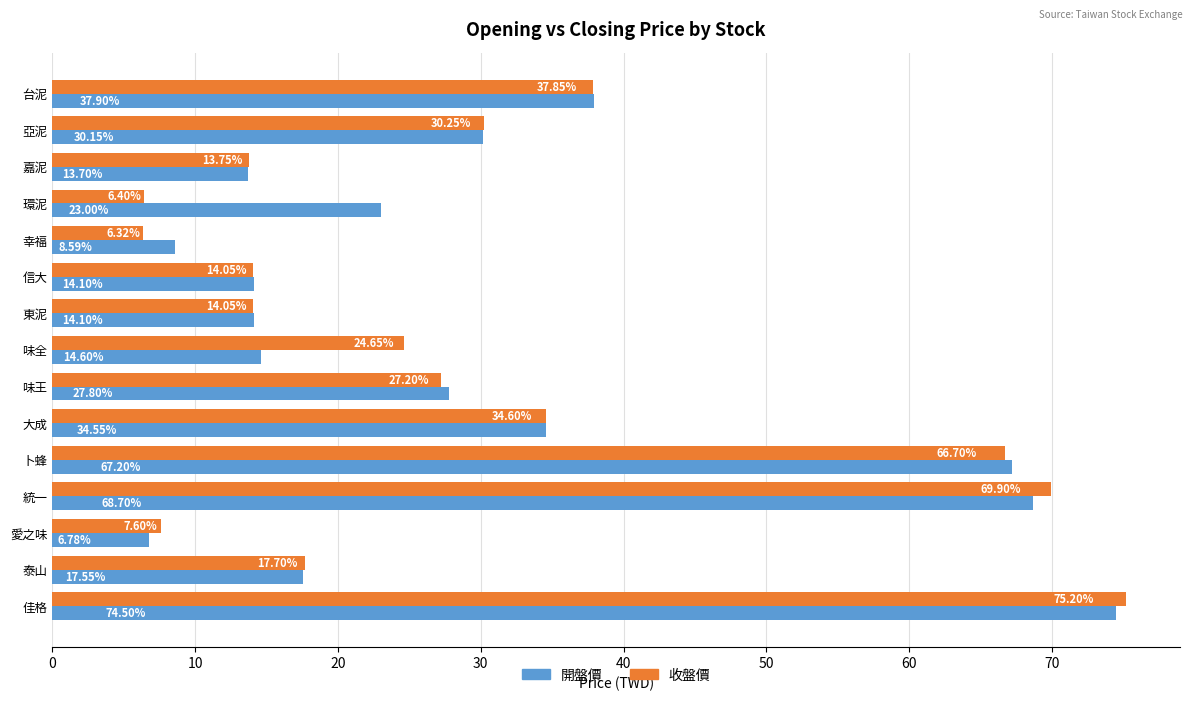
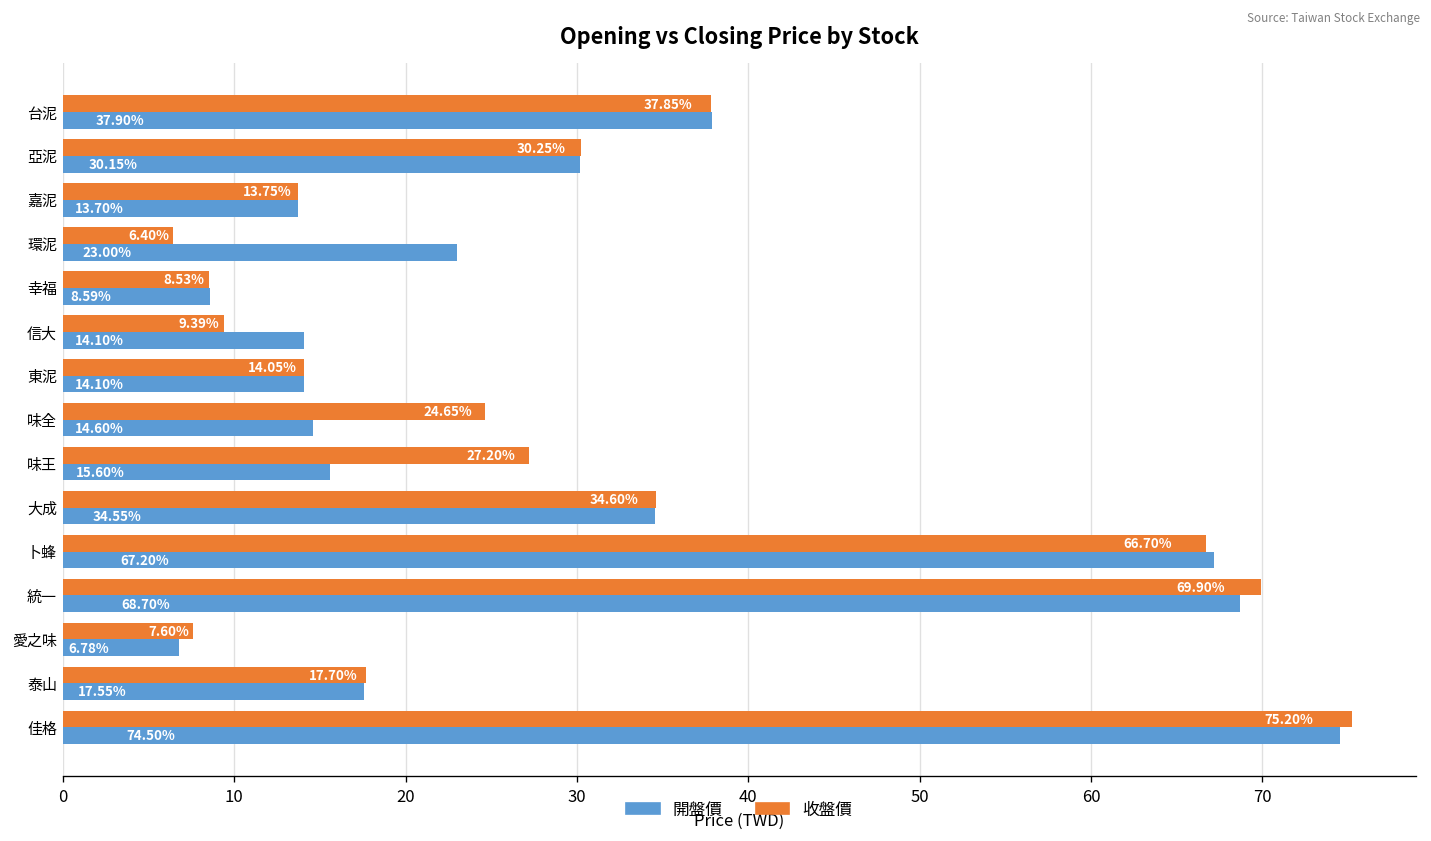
收盤價, 幸福: 6.32% -> 8.53%
收盤價, 信大: 14.05% -> 9.39%
開盤價, 味王: 27.80% -> 15.60%
